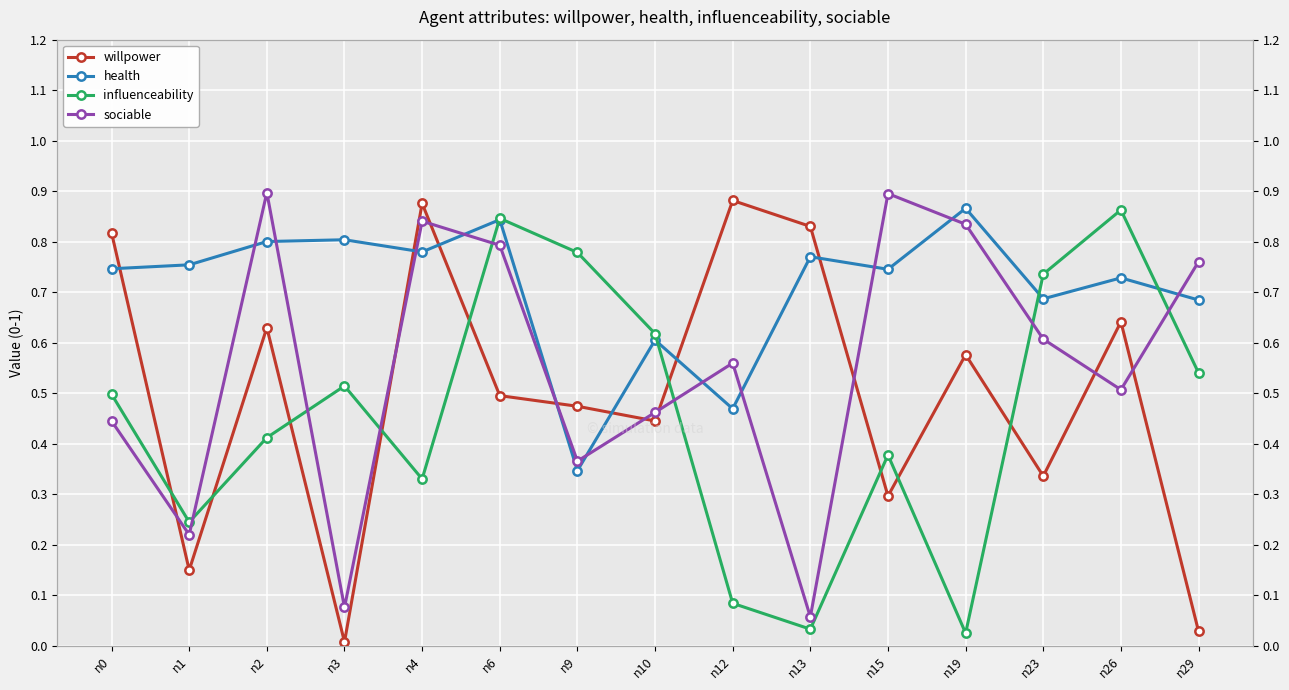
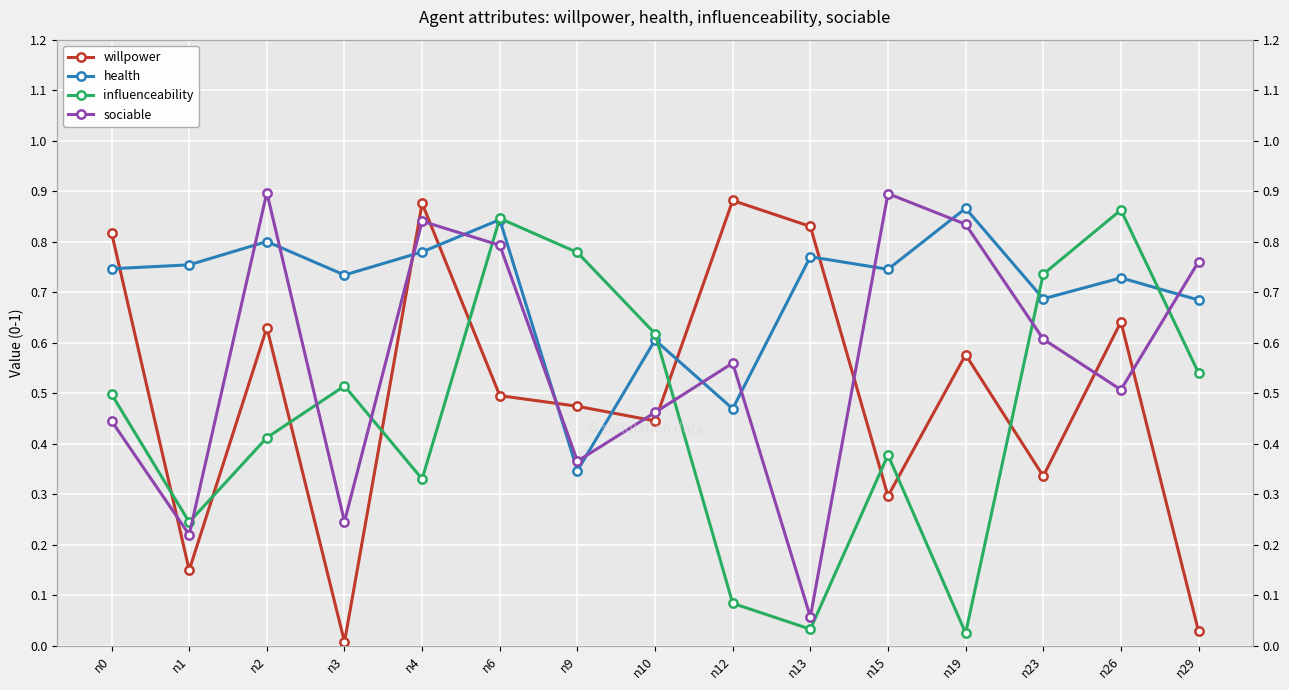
health, n3: 0.80 -> 0.73
sociable, n3: 0.08 -> 0.25
